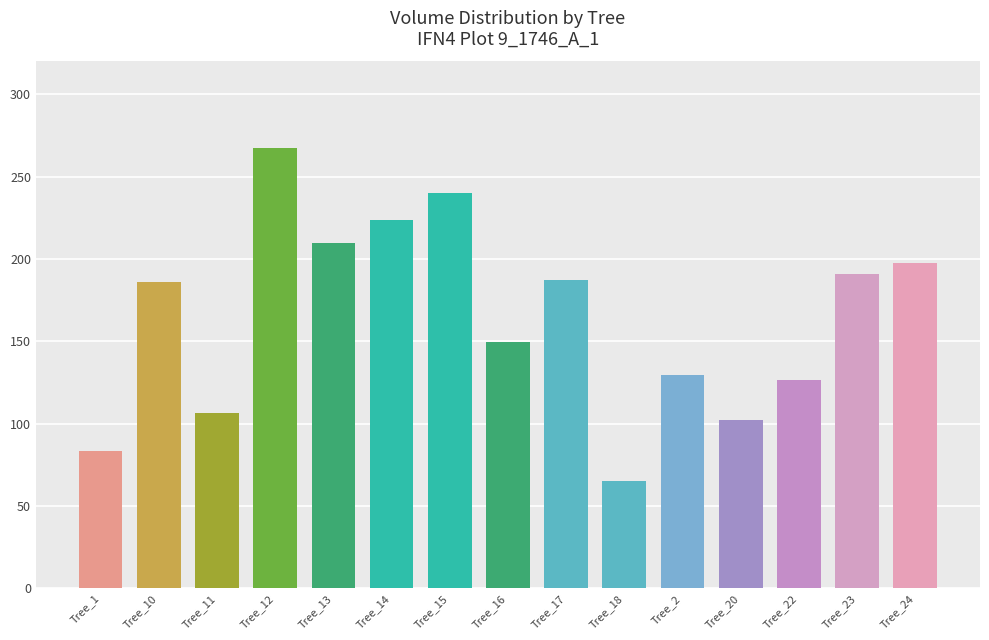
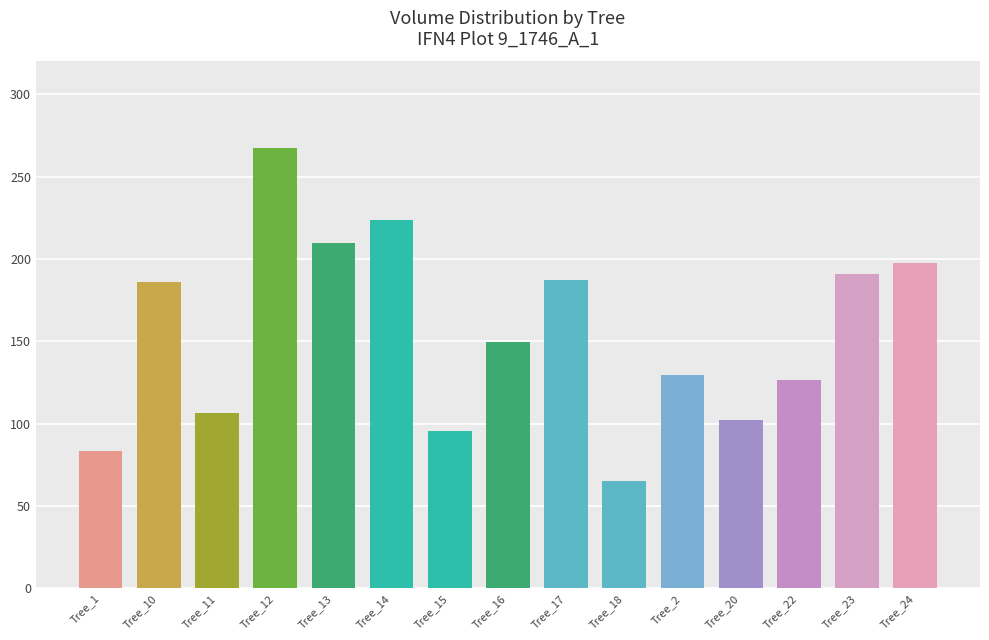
Tree_15: 240 -> 96
